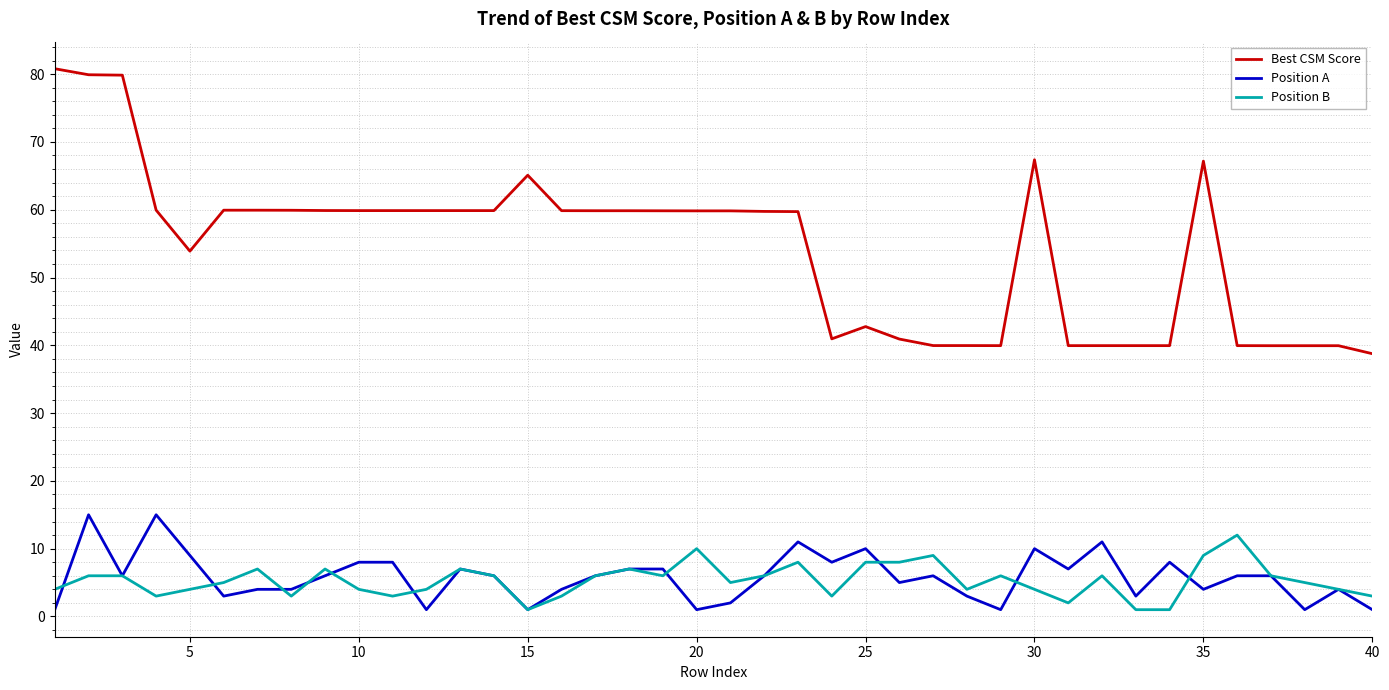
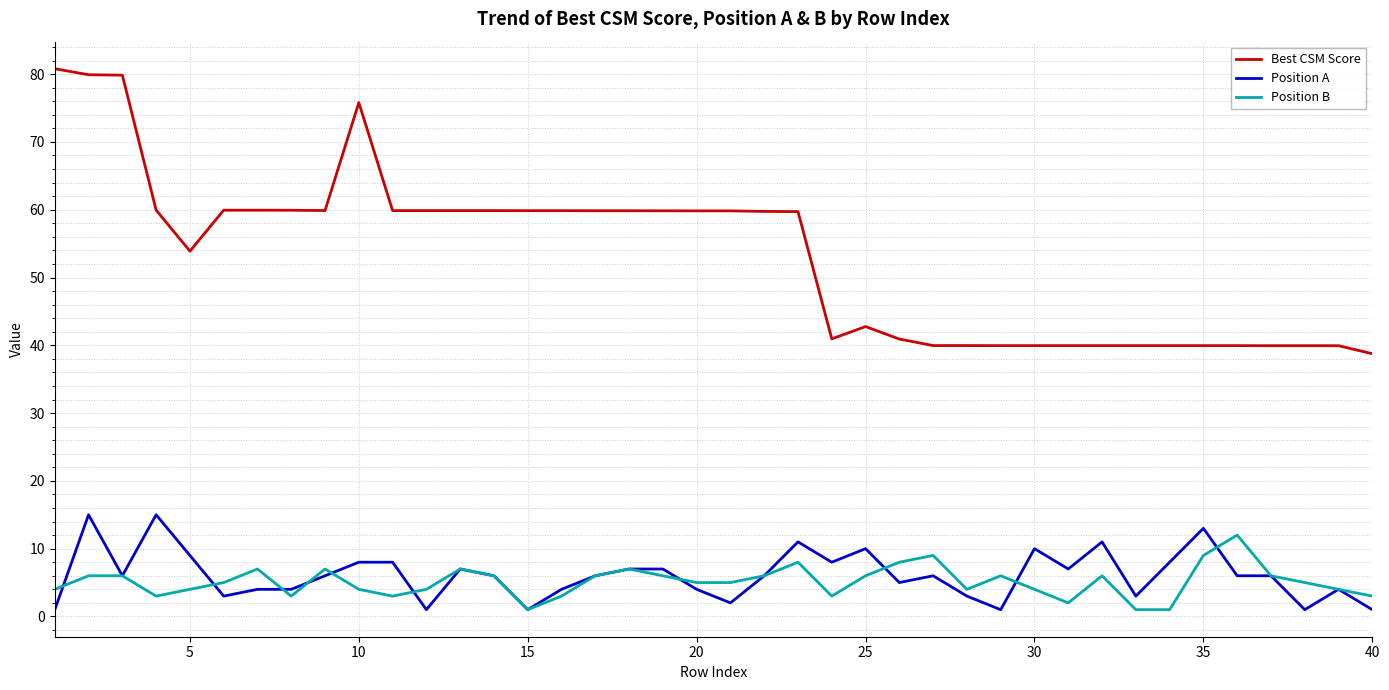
Best CSM Score, 10: 60 -> 76
Best CSM Score, 15: 65 -> 60
Position A, 20: 1 -> 4
Position B, 20: 10 -> 5
Position B, 25: 8 -> 6
Best CSM Score, 30: 67 -> 40
Best CSM Score, 35: 67 -> 40
Position A, 35: 4 -> 13
